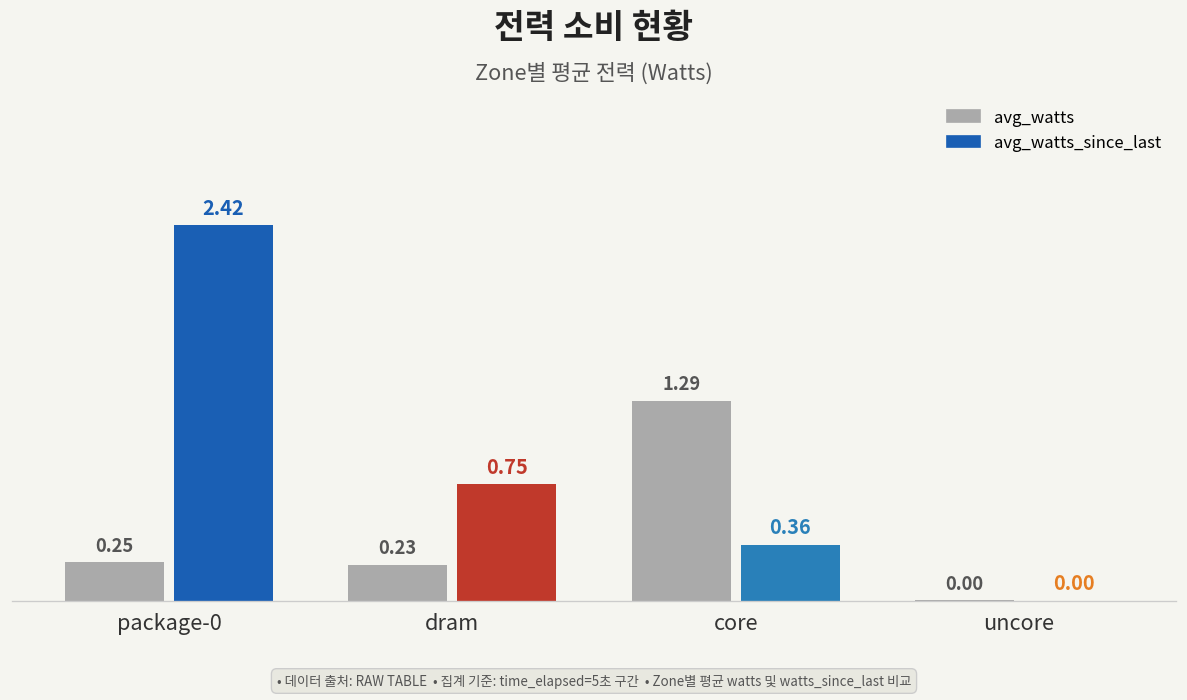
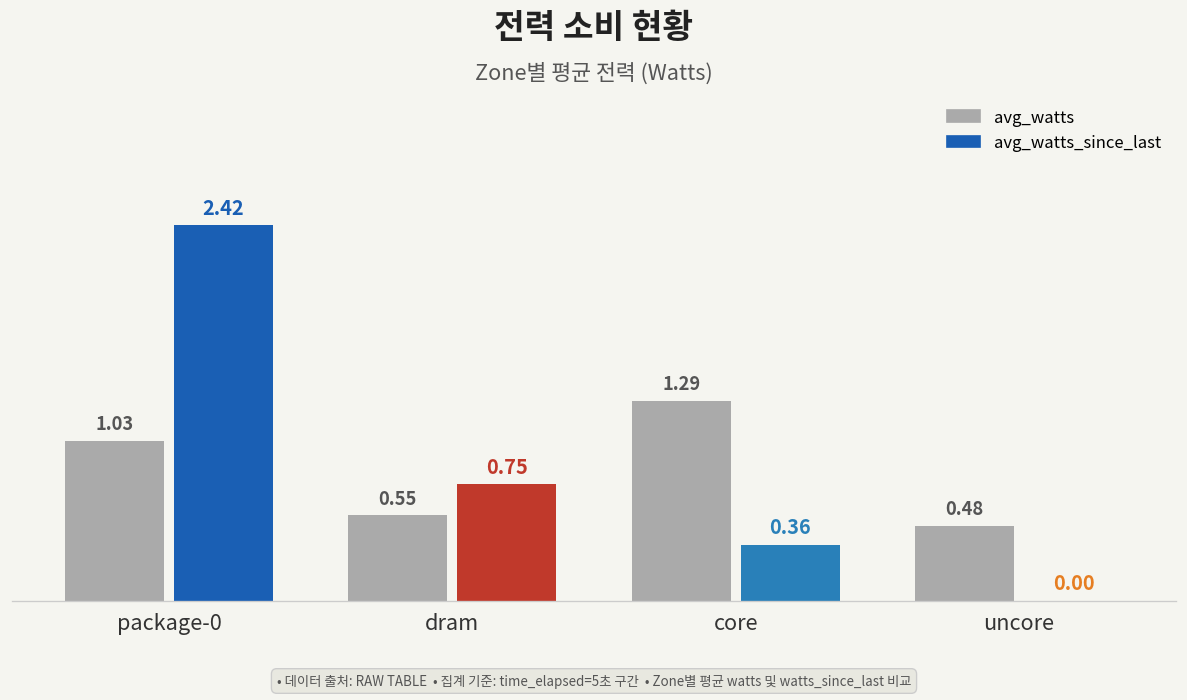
avg_watts, package-0: 0.25 -> 1.03
avg_watts, dram: 0.23 -> 0.55
avg_watts, uncore: 0.00 -> 0.48
